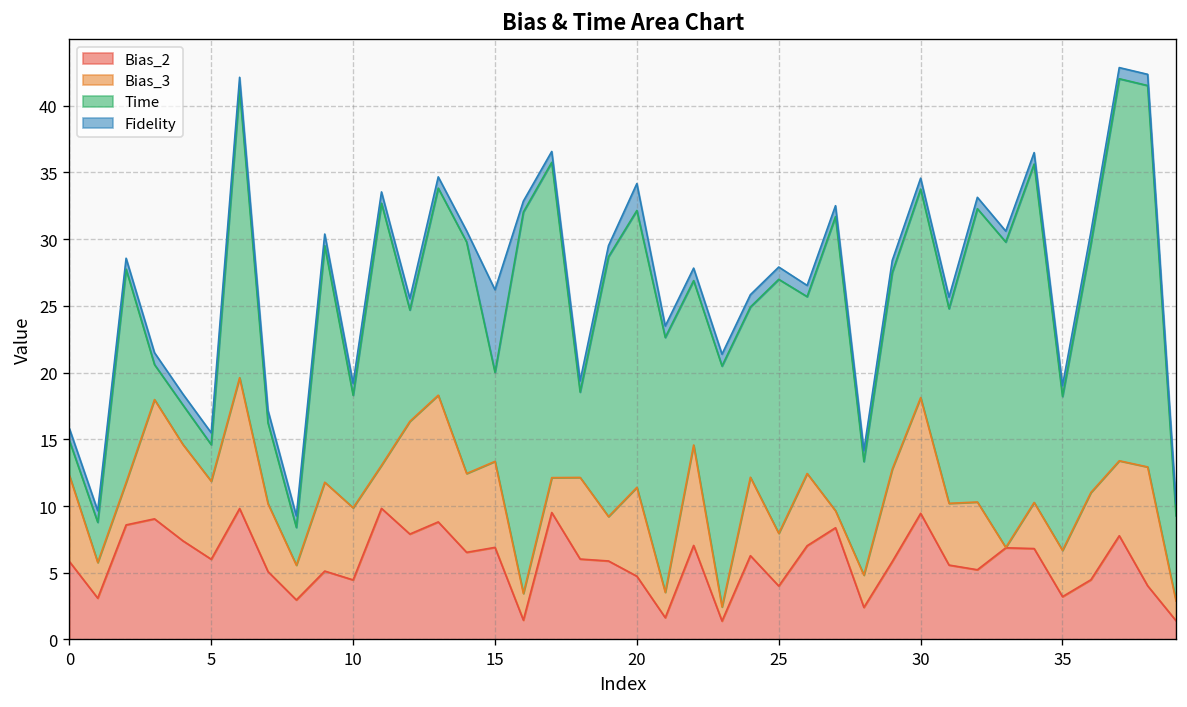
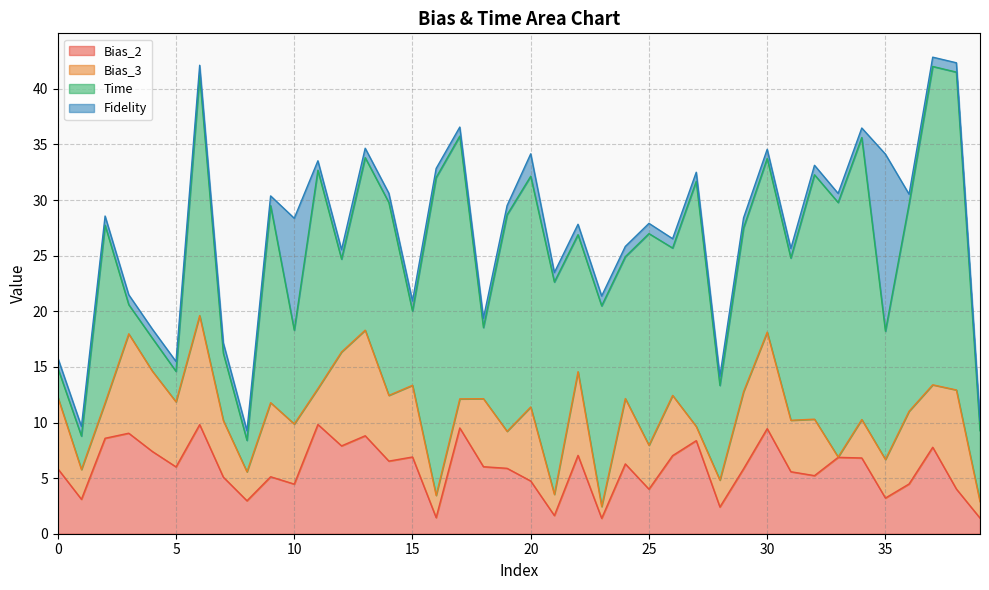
Fidelity, 10: 0.9 -> 10.1
Fidelity, 15: 6.2 -> 0.9
Fidelity, 35: 0.8 -> 15.9
